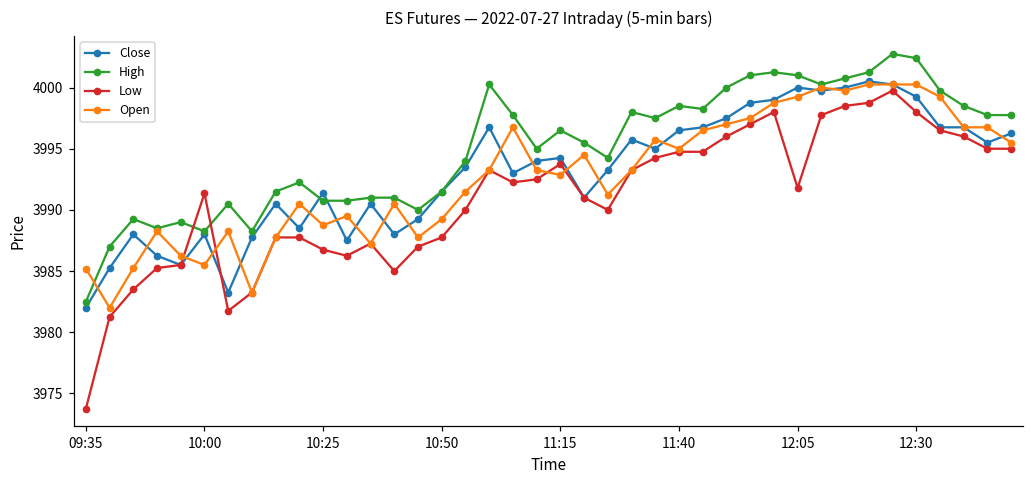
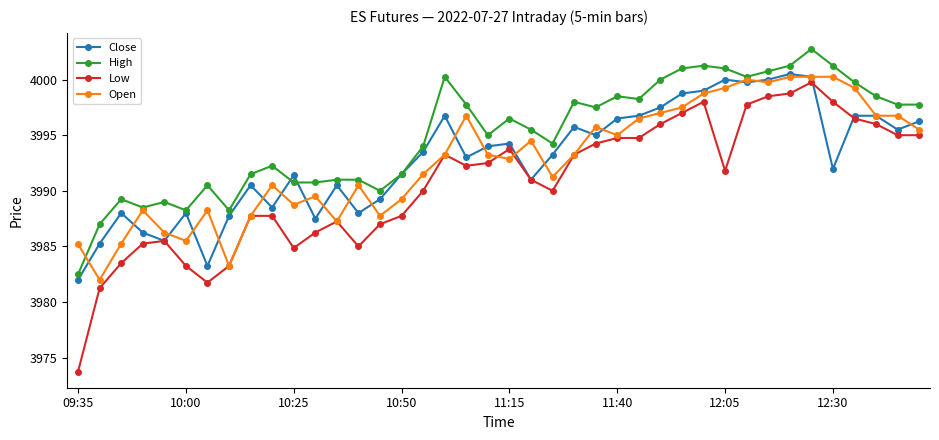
Low, 10:00: 3991.4 -> 3983.3
Low, 10:25: 3986.8 -> 3984.9
Close, 12:30: 3999.3 -> 3992.0
High, 12:30: 4002.4 -> 4001.3
